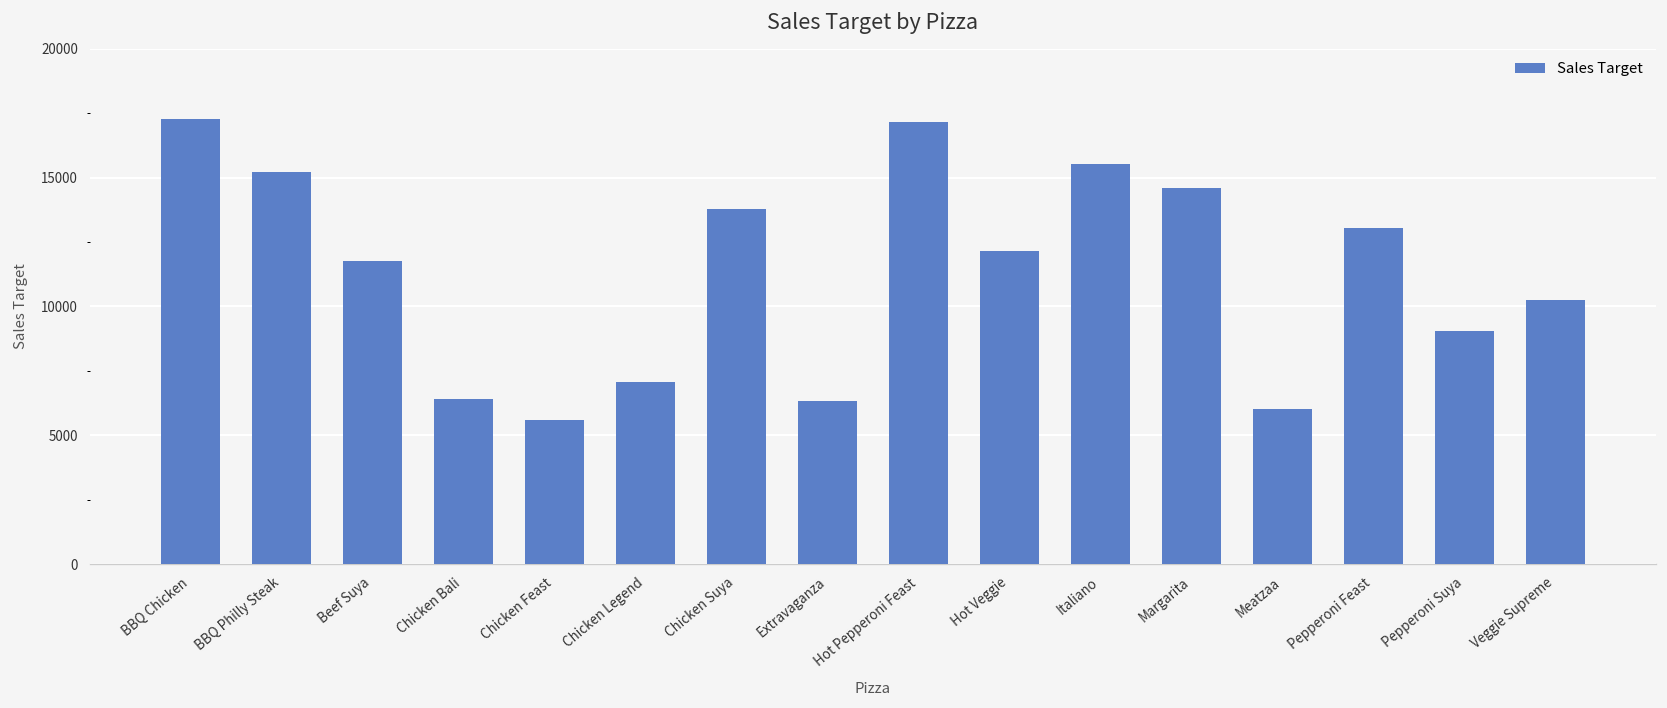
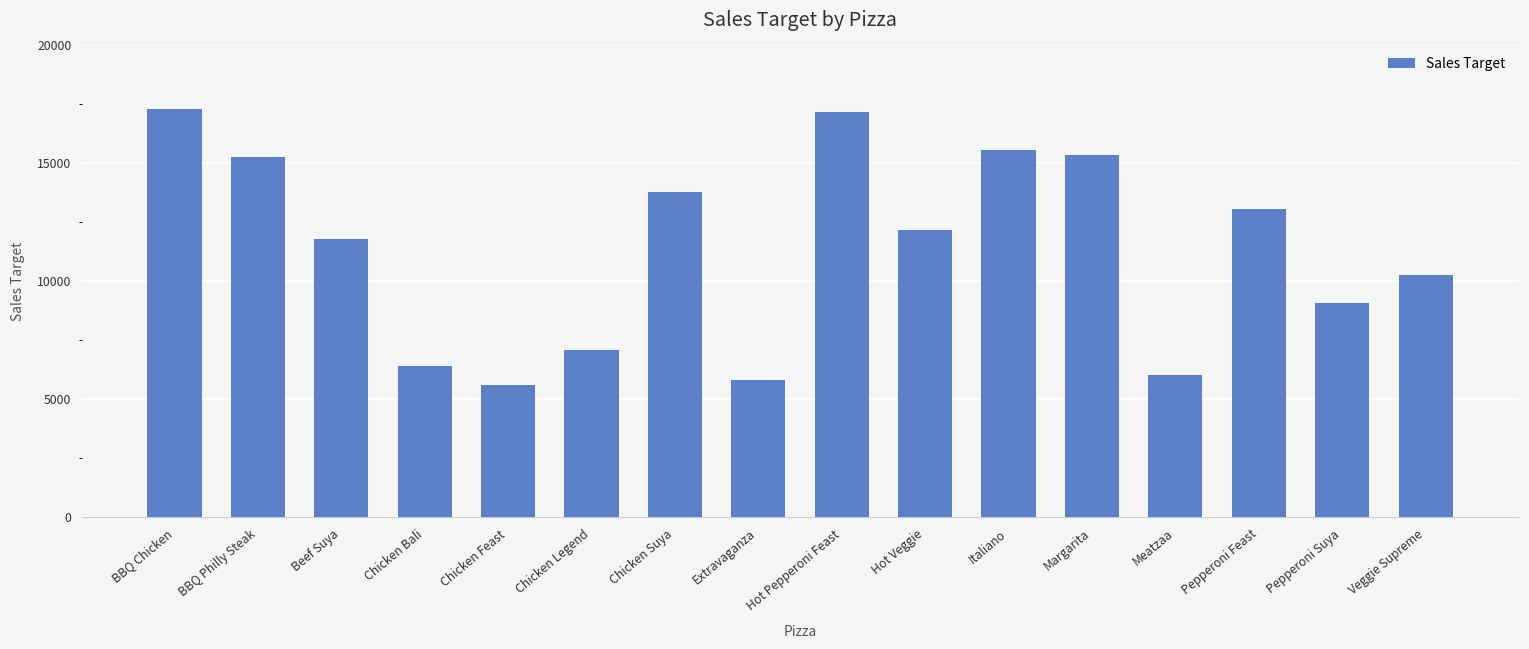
Extravaganza: 6300 -> 5800
Margarita: 14600 -> 15300
